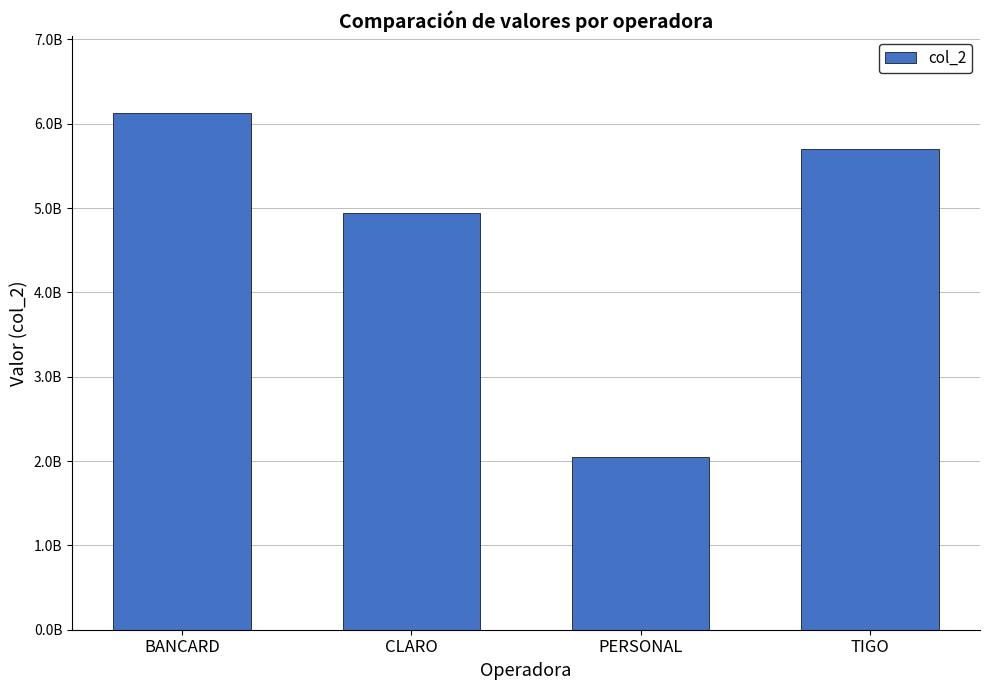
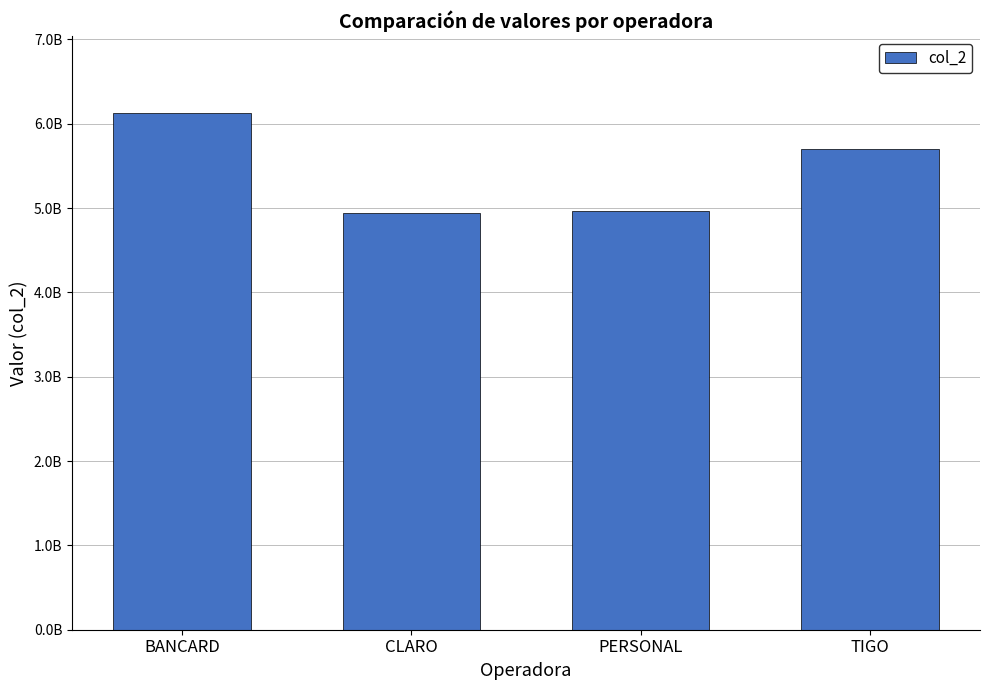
PERSONAL: 2000000000 -> 5000000000
